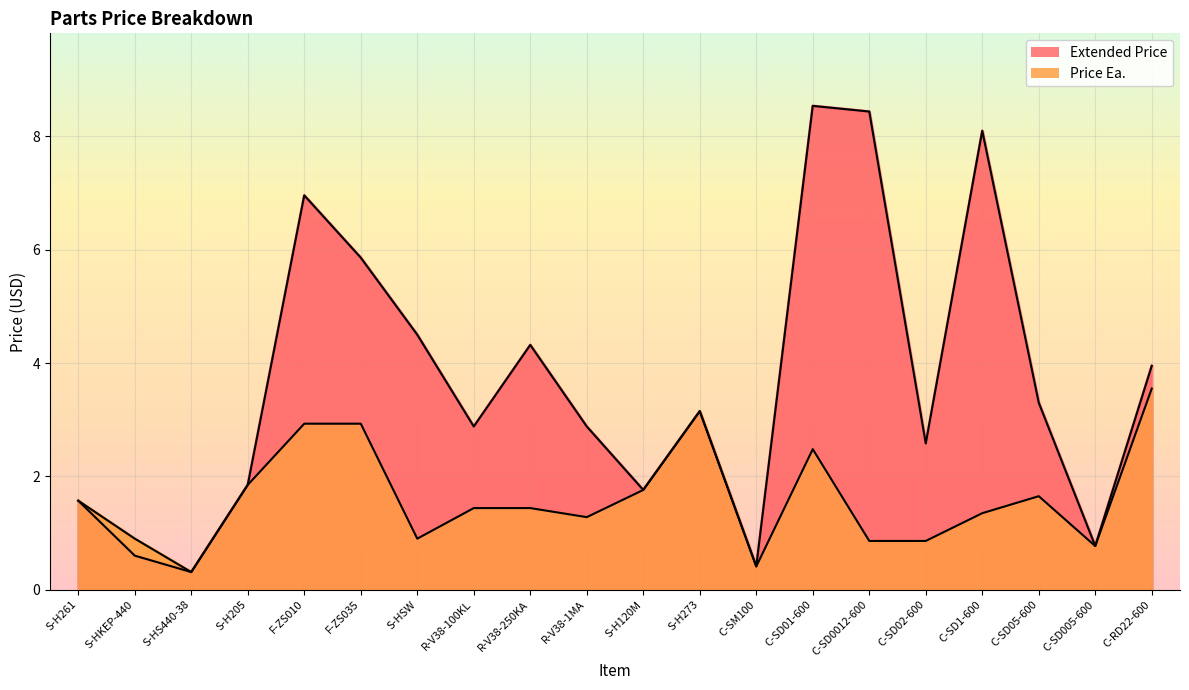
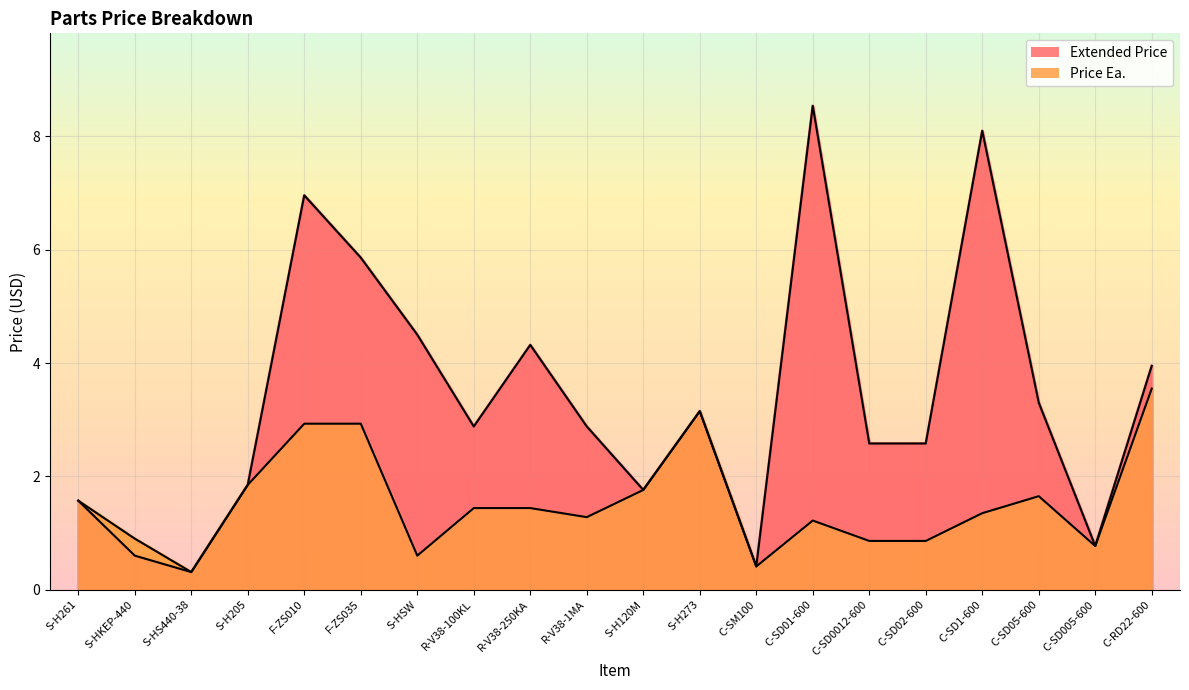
Price Ea., S-HSW: 0.9 -> 0.6
Price Ea., C-SD01-600: 2.5 -> 1.2
Extended Price, C-SD0012-600: 8.4 -> 2.6
